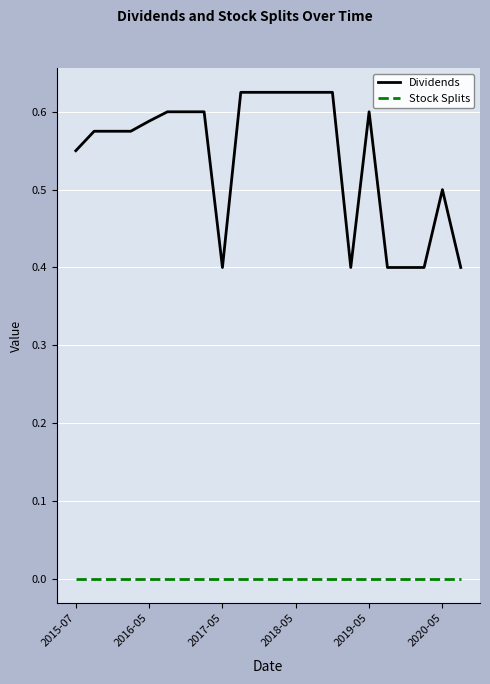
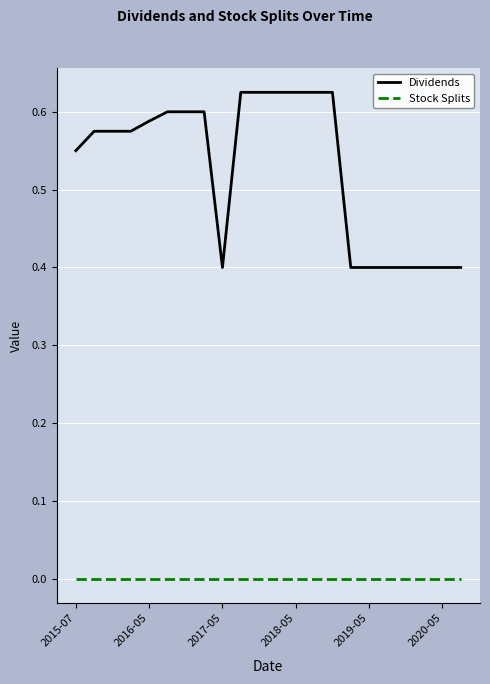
Dividends, 2019-05: 0.6 -> 0.4
Dividends, 2020-05: 0.5 -> 0.4
